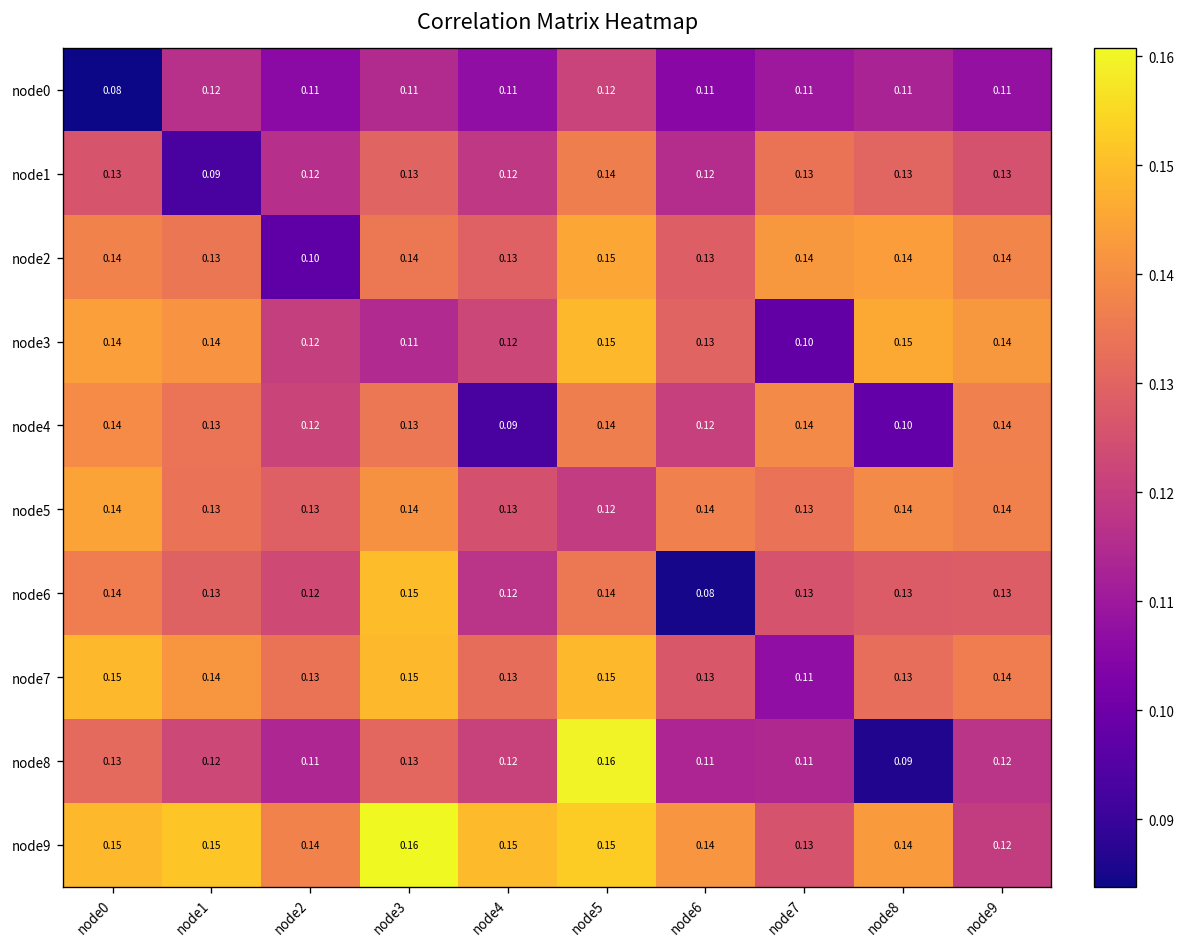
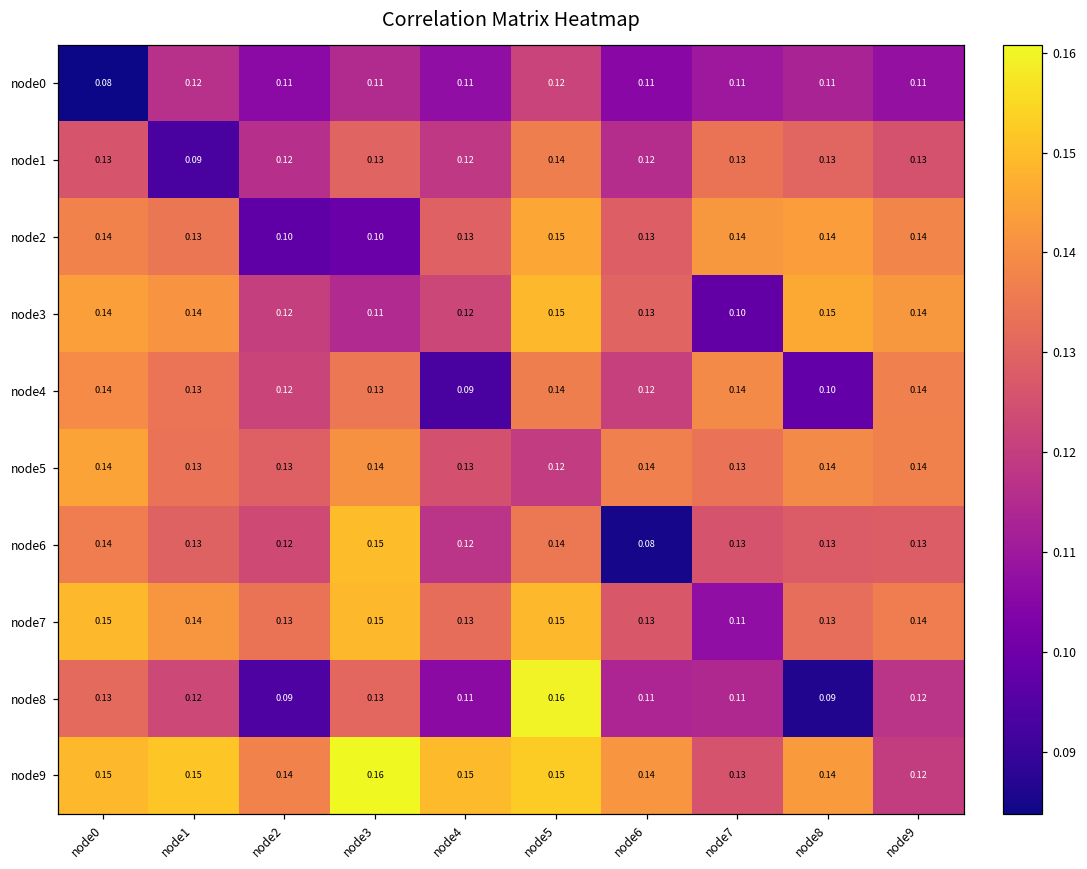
node2, node3: 0.14 -> 0.10
node8, node2: 0.11 -> 0.09
node8, node4: 0.12 -> 0.11
